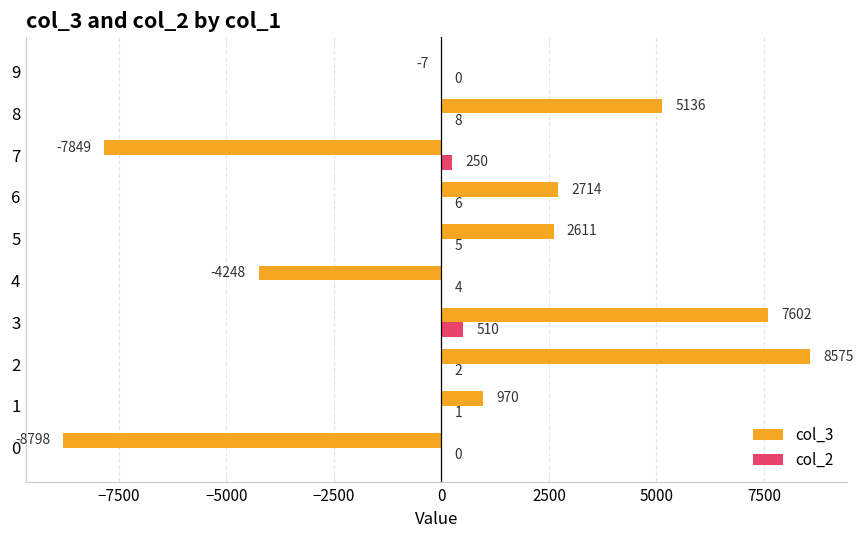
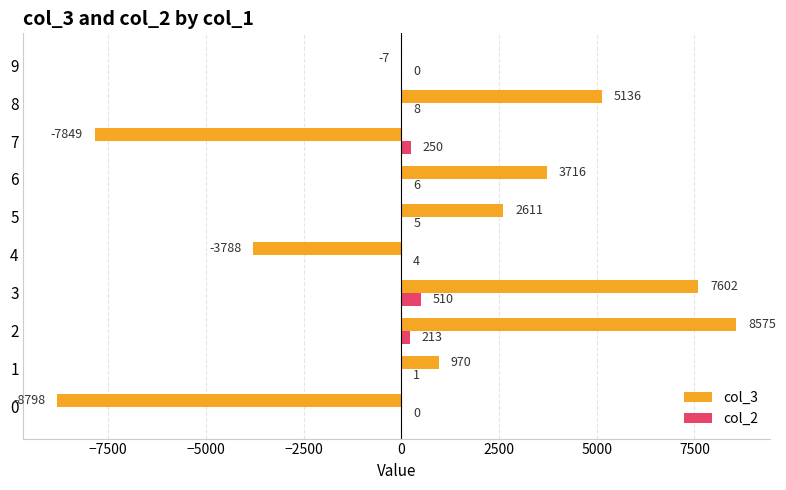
col_3, 6: 2714 -> 3716
col_3, 4: -4248 -> -3788
col_2, 2: 2 -> 213
